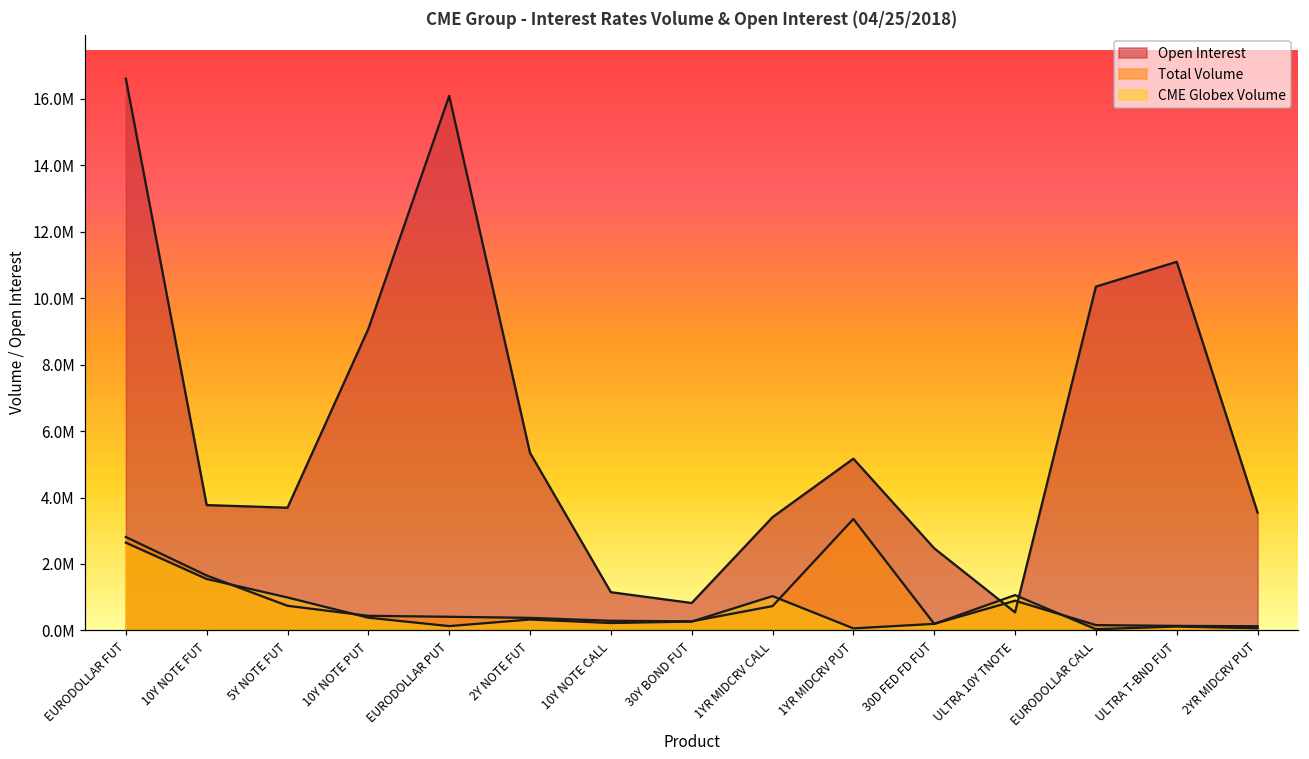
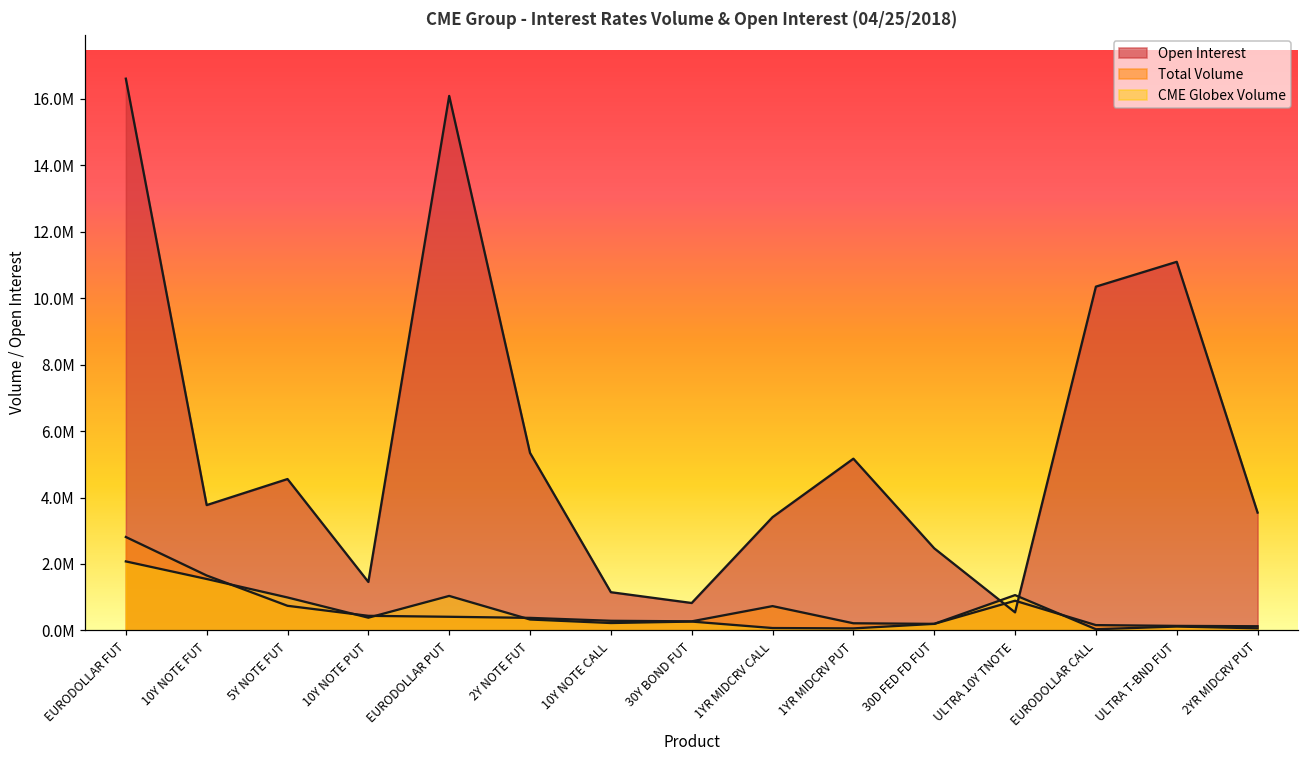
CME Globex Volume, EURODOLLAR FUT: 2600000 -> 2100000
Open Interest, 5Y NOTE FUT: 3700000 -> 4600000
Open Interest, 10Y NOTE PUT: 9100000 -> 1500000
CME Globex Volume, EURODOLLAR PUT: 100000 -> 1000000
CME Globex Volume, 1YR MIDCRV CALL: 1000000 -> 100000
Total Volume, 1YR MIDCRV PUT: 3400000 -> 200000
